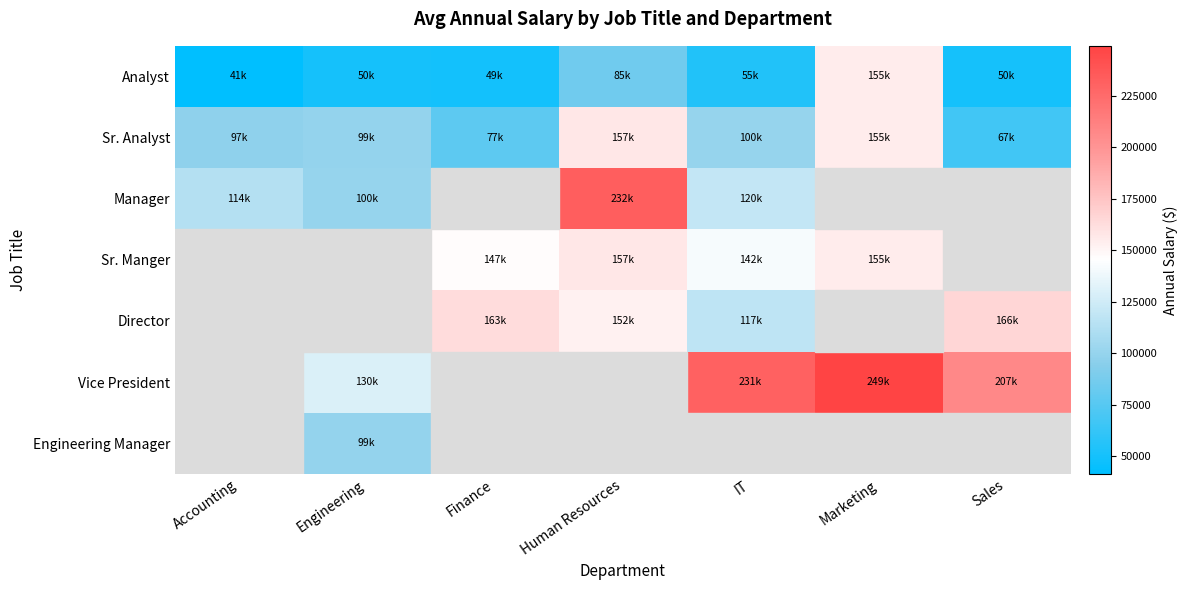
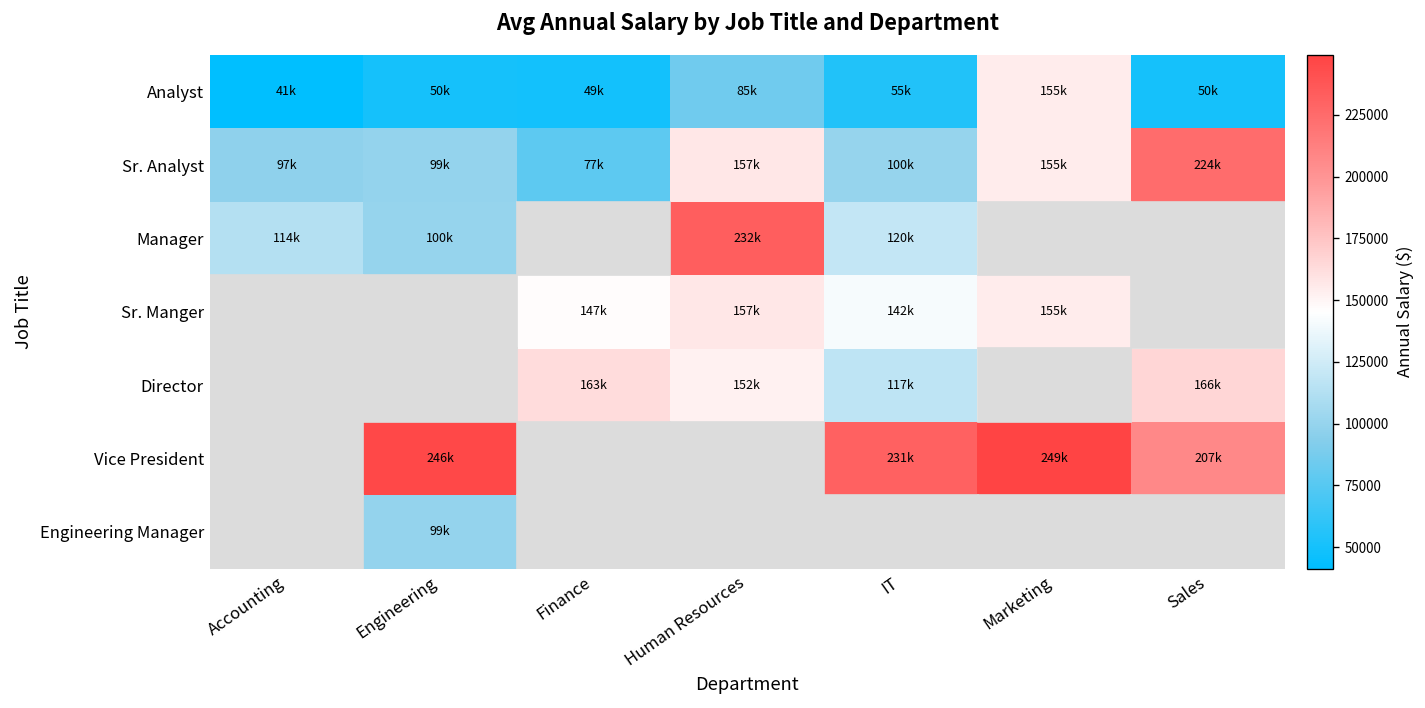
Sr. Analyst, Sales: 67k -> 224k
Vice President, Engineering: 130k -> 246k
